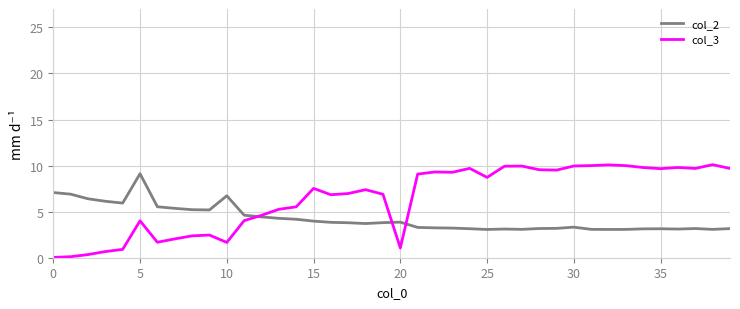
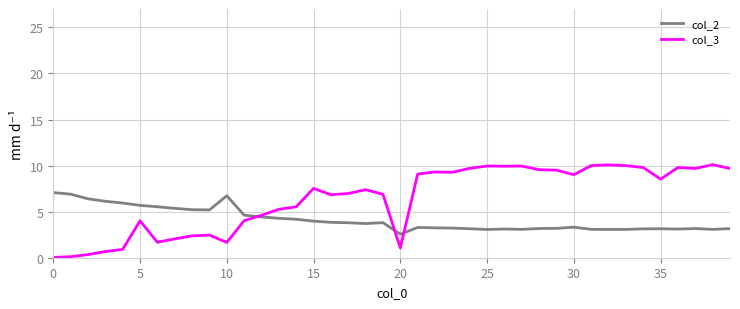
col_2, 5: 9 -> 6
col_2, 20: 4 -> 3
col_3, 25: 9 -> 10
col_3, 30: 10 -> 9
col_3, 35: 10 -> 9
